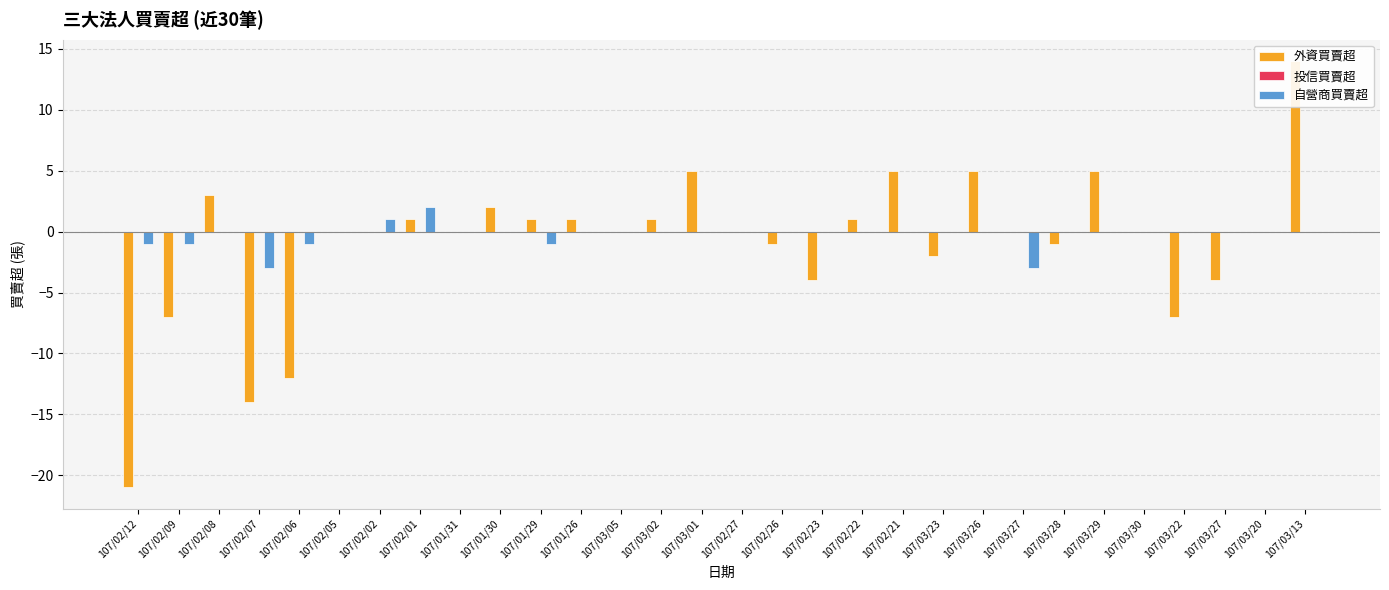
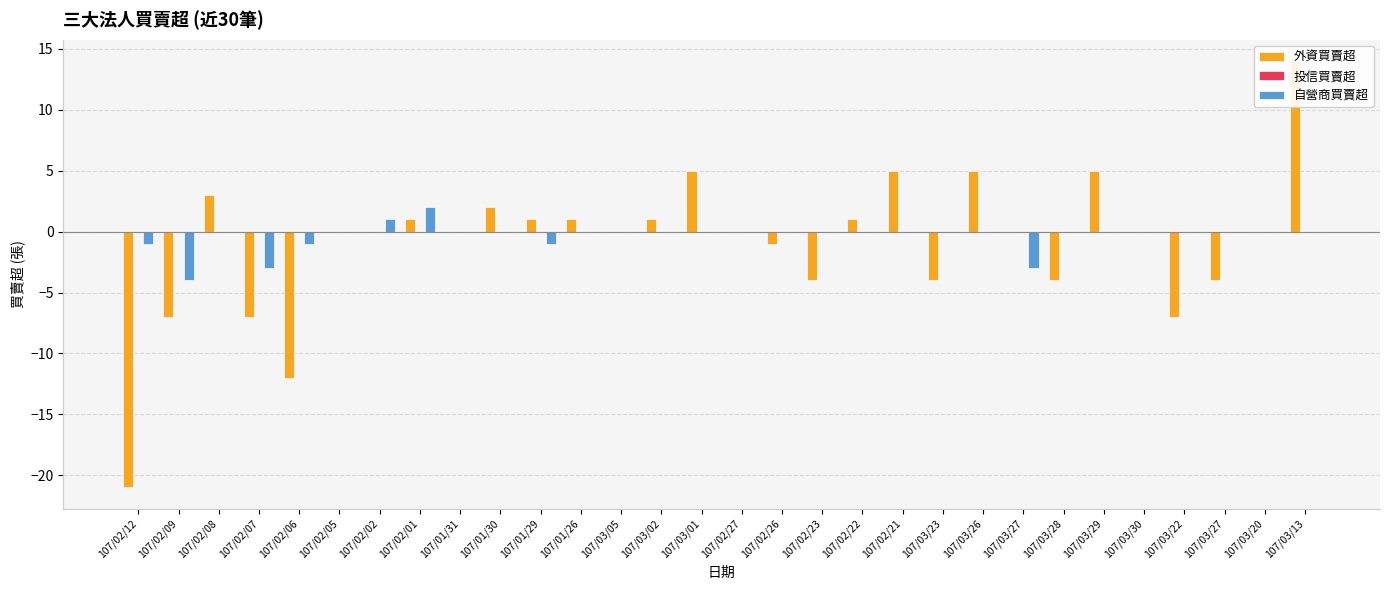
自營商買賣超, 107/02/09: -1 -> -4
外資買賣超, 107/02/07: -14 -> -7
外資買賣超, 107/03/23: -2 -> -4
外資買賣超, 107/03/28: -1 -> -4
